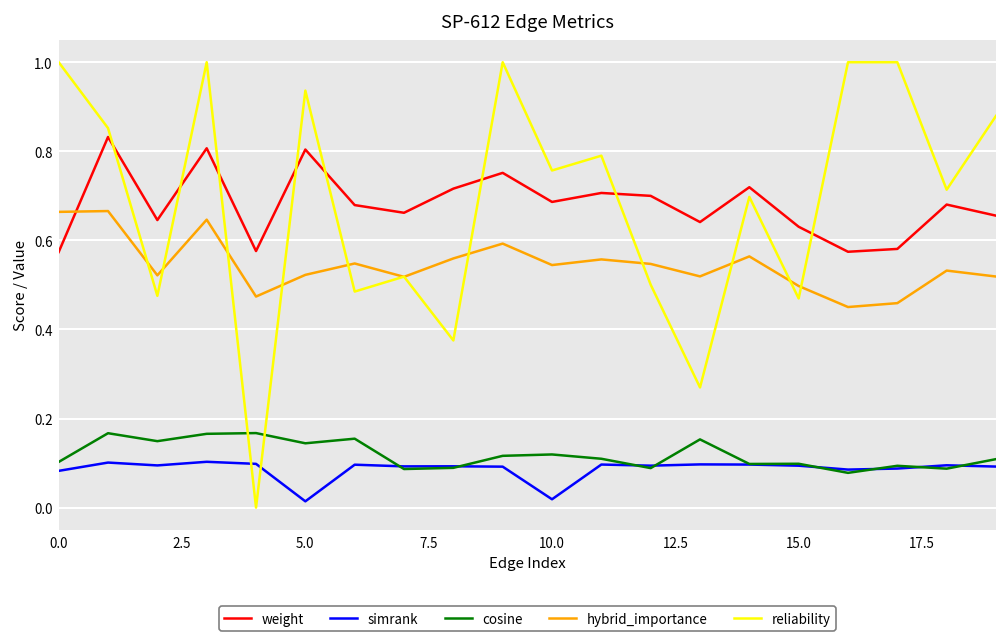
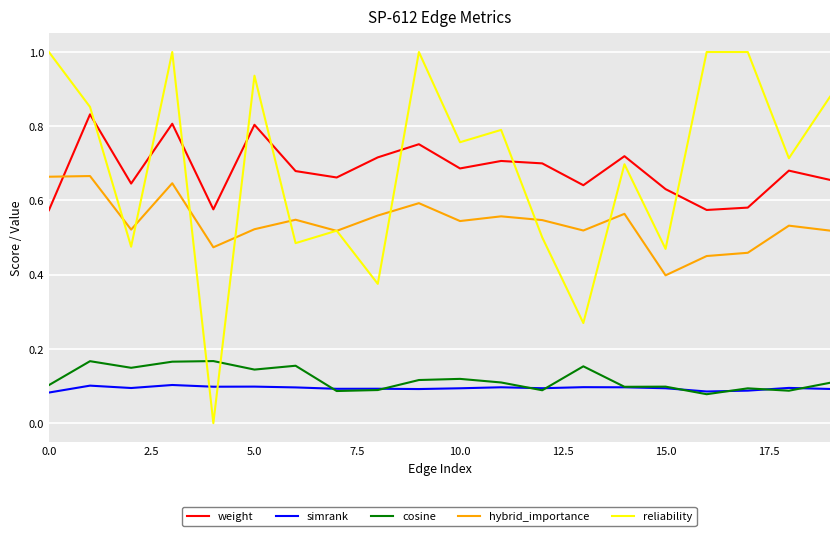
simrank, 5.0: 0.01 -> 0.10
simrank, 10.0: 0.02 -> 0.09
hybrid_importance, 15.0: 0.50 -> 0.40
